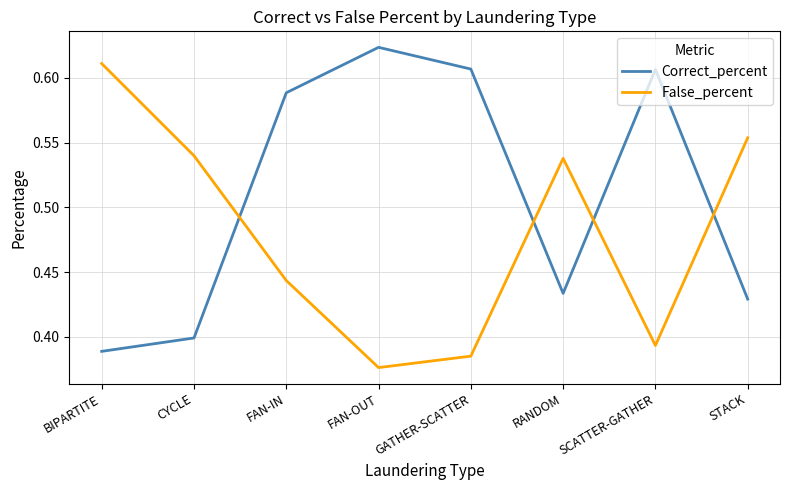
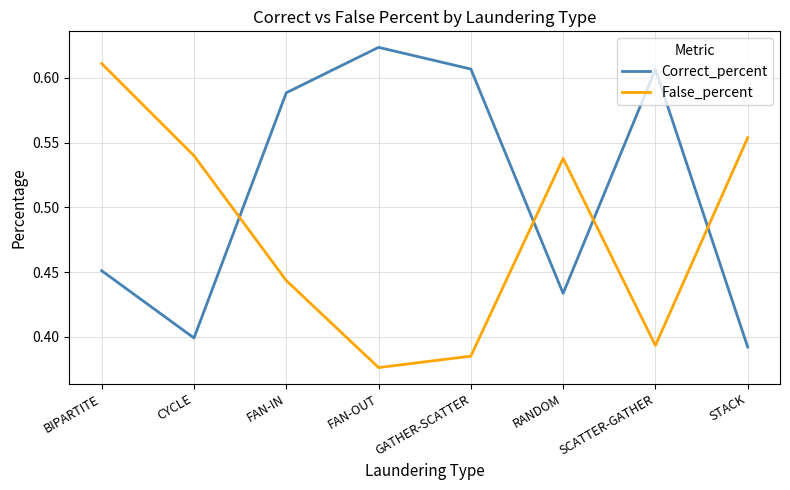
Correct_percent, BIPARTITE: 0.389 -> 0.451
Correct_percent, STACK: 0.429 -> 0.392
